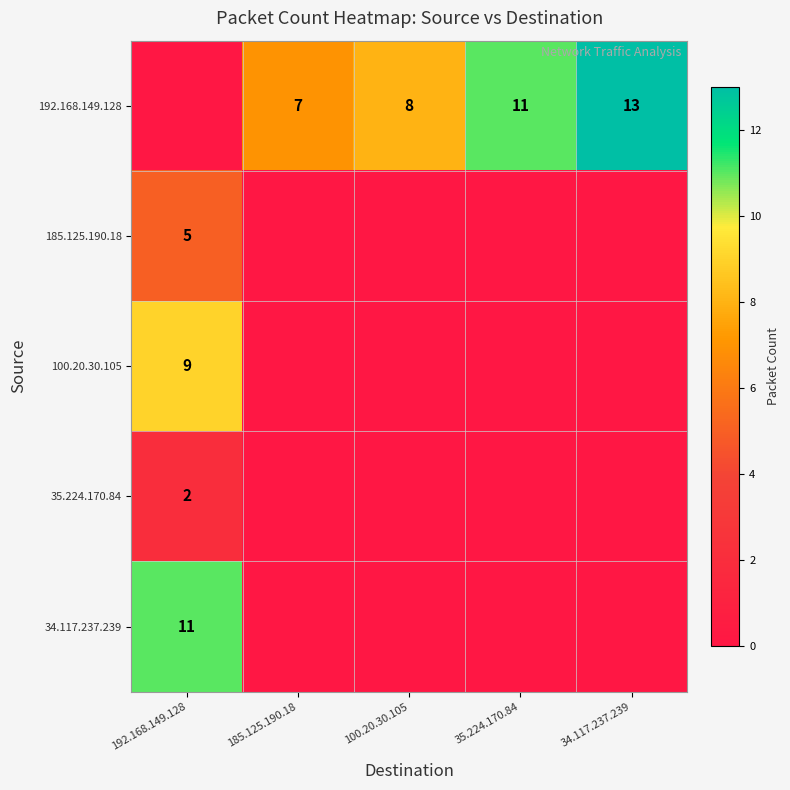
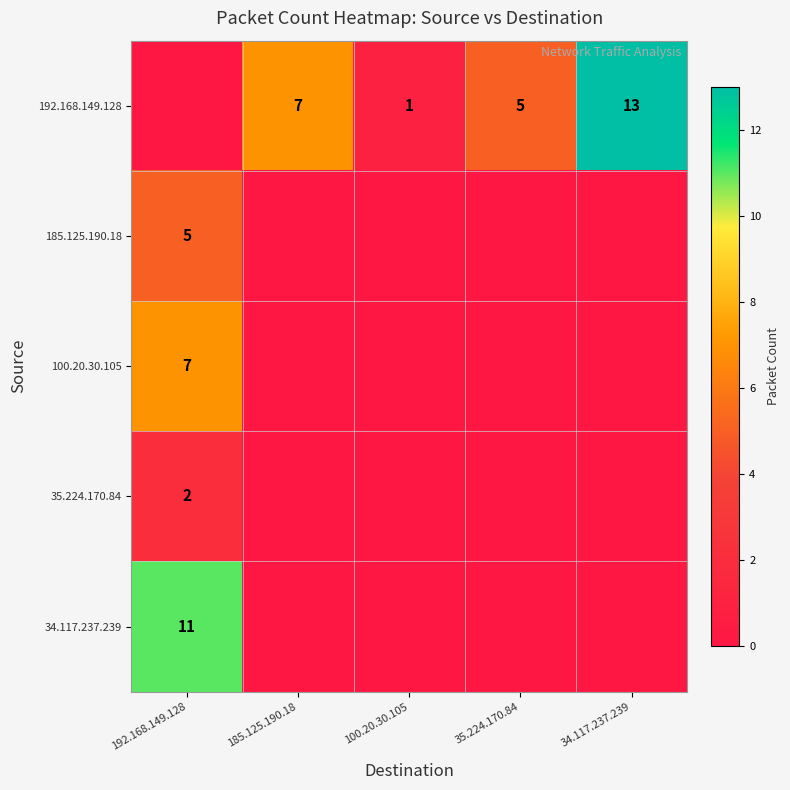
192.168.149.128, 100.20.30.105: 8 -> 1
192.168.149.128, 35.224.170.84: 11 -> 5
100.20.30.105, 192.168.149.128: 9 -> 7
